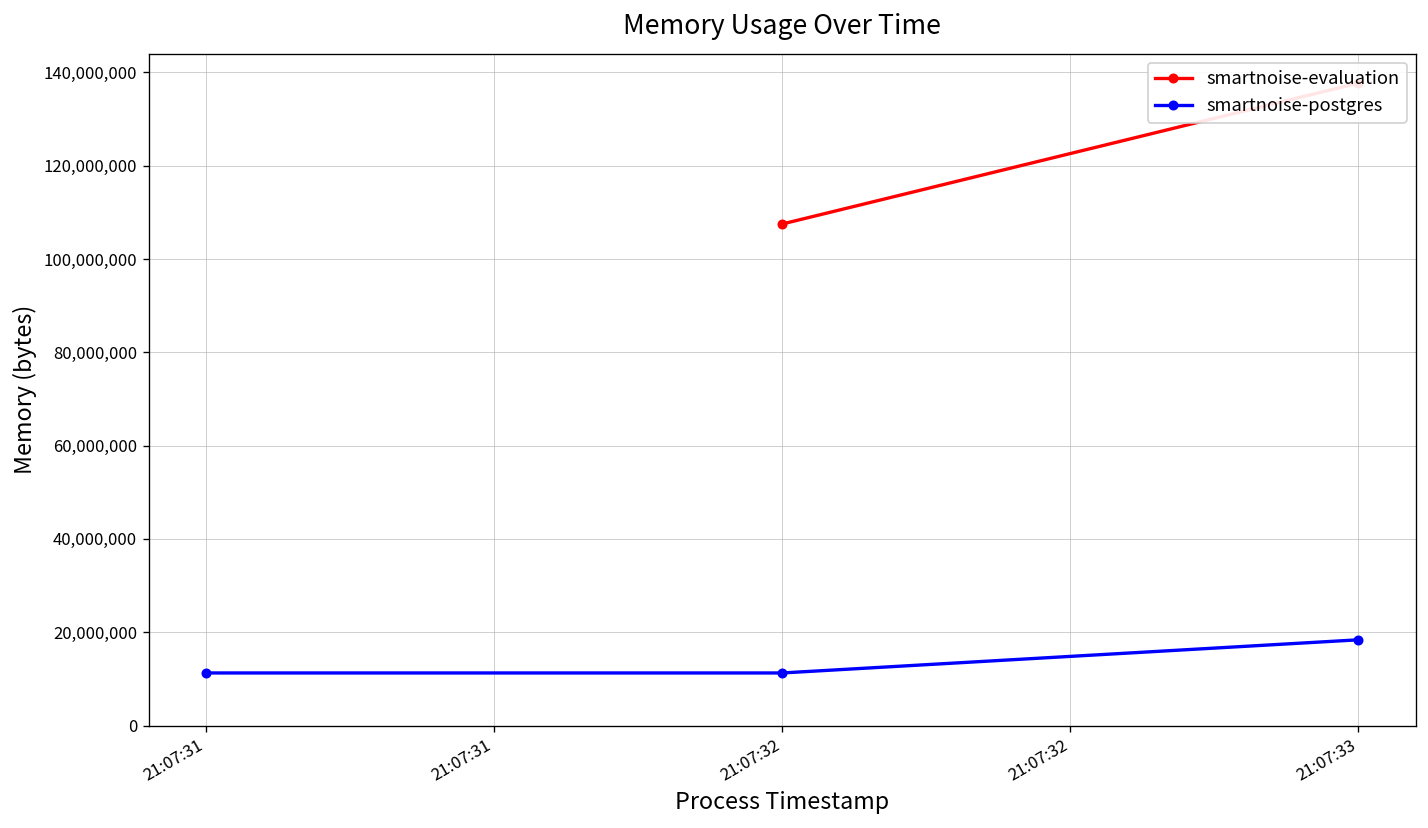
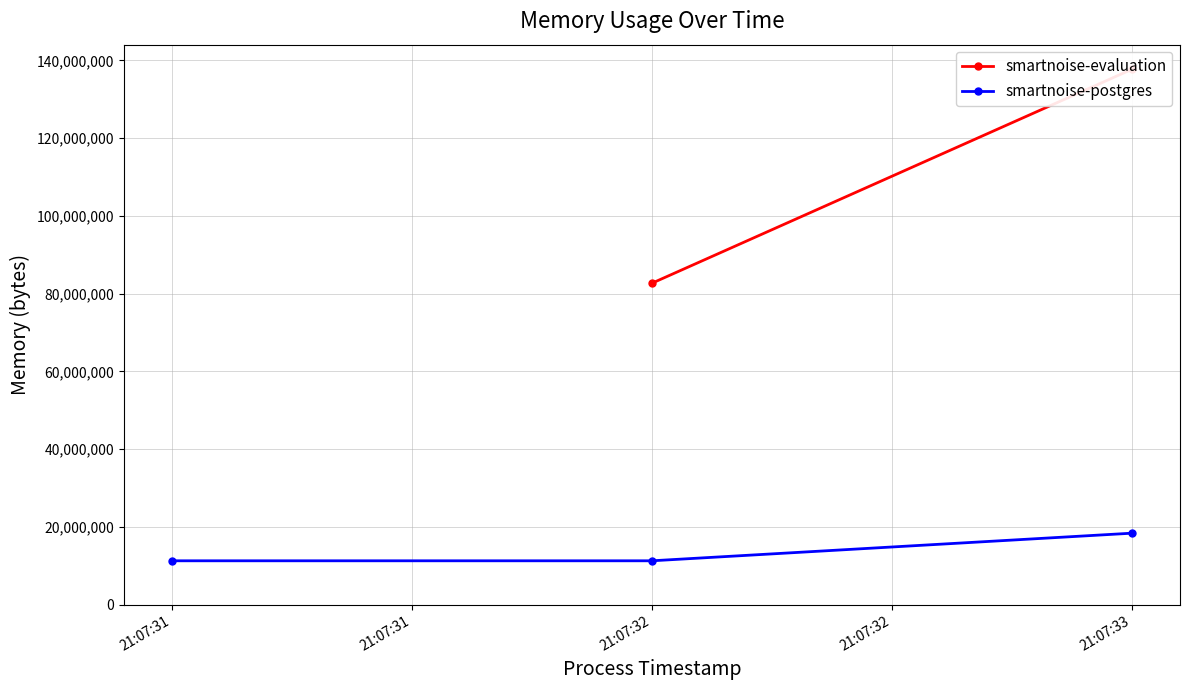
smartnoise-evaluation, 21:07:32: 108,000,000 -> 83,000,000
